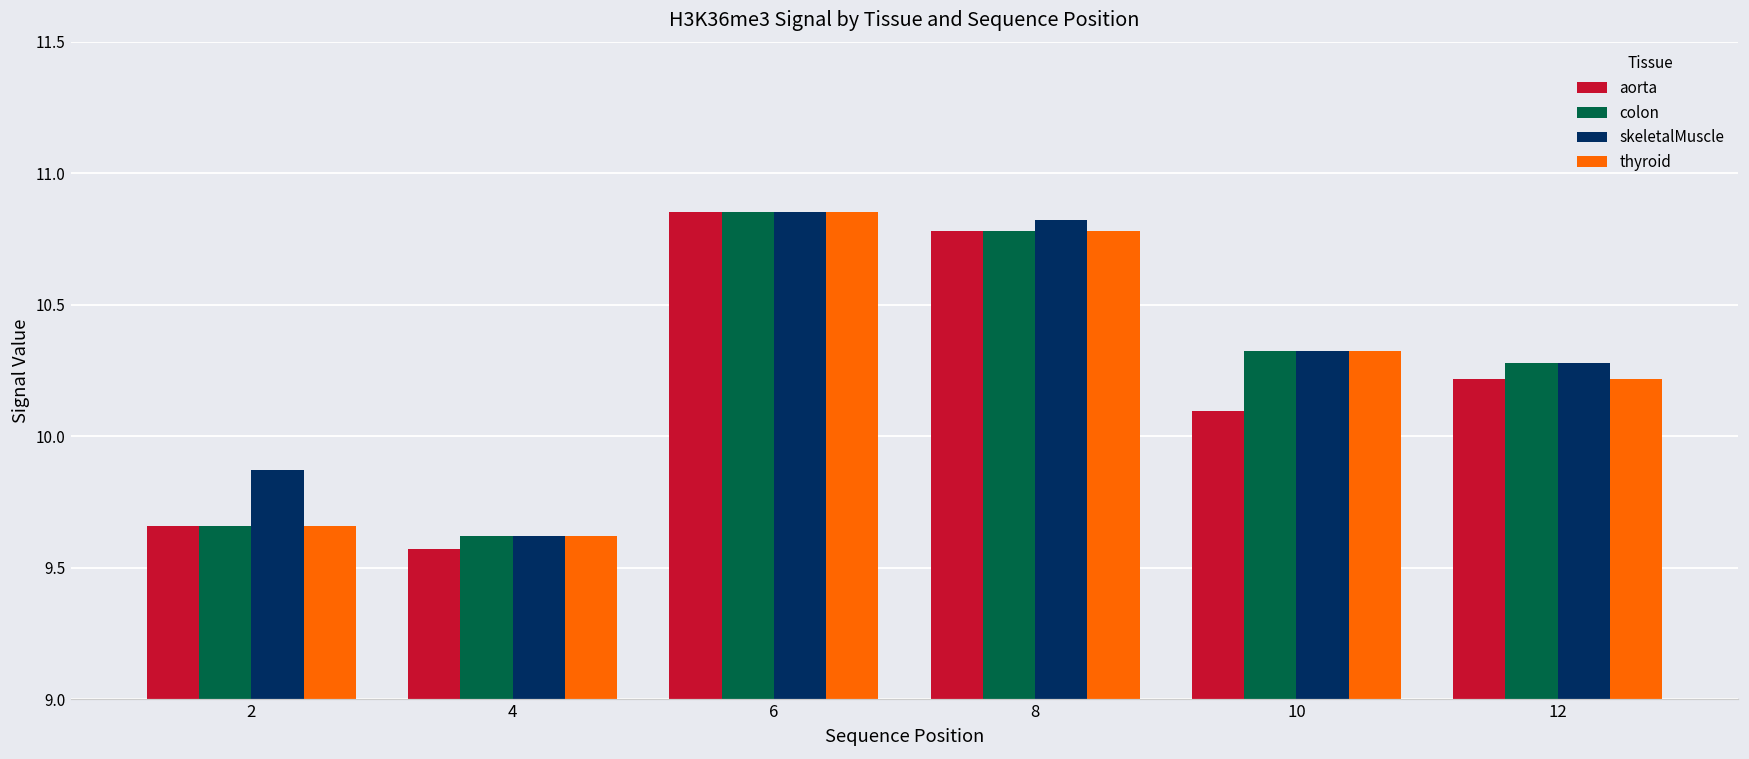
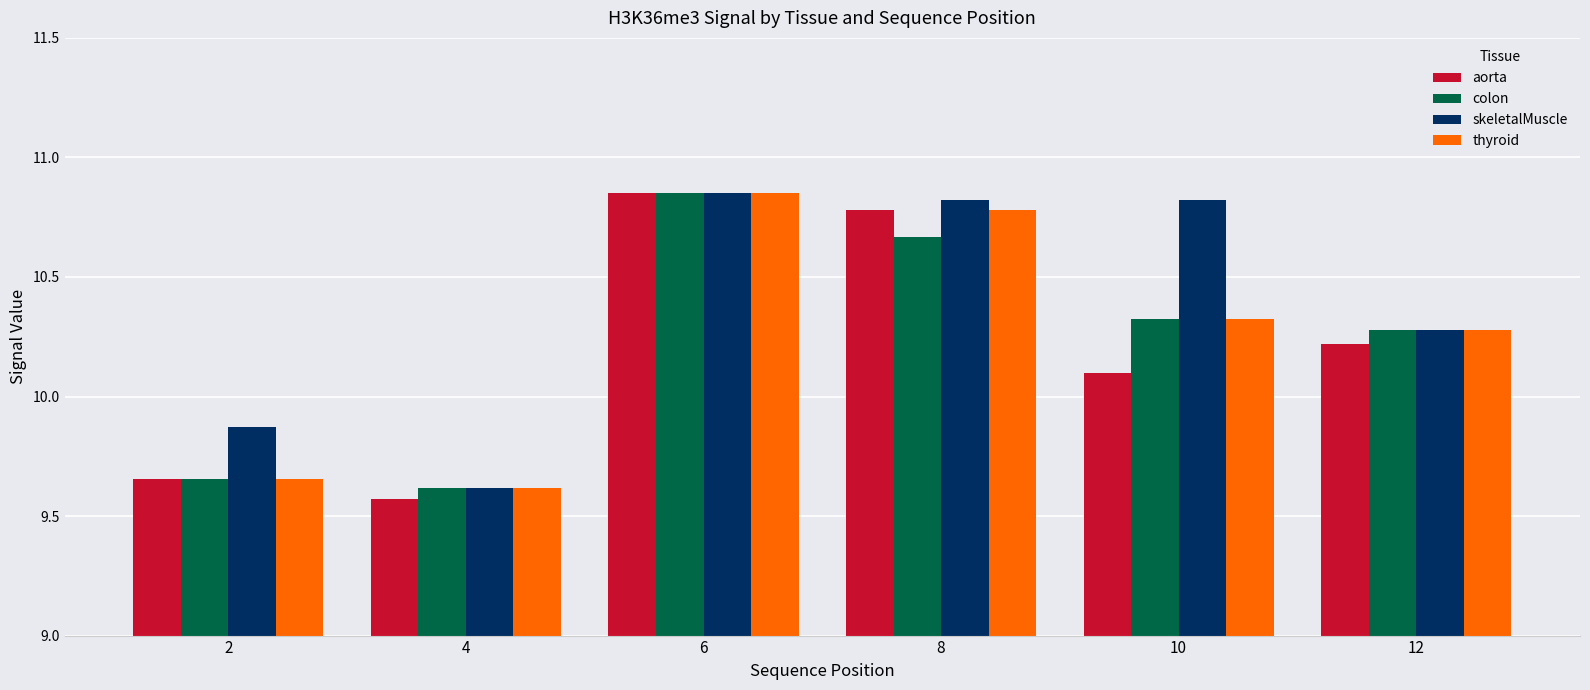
colon, 8: 10.78 -> 10.67
skeletalMuscle, 10: 10.32 -> 10.82
thyroid, 12: 10.22 -> 10.28
